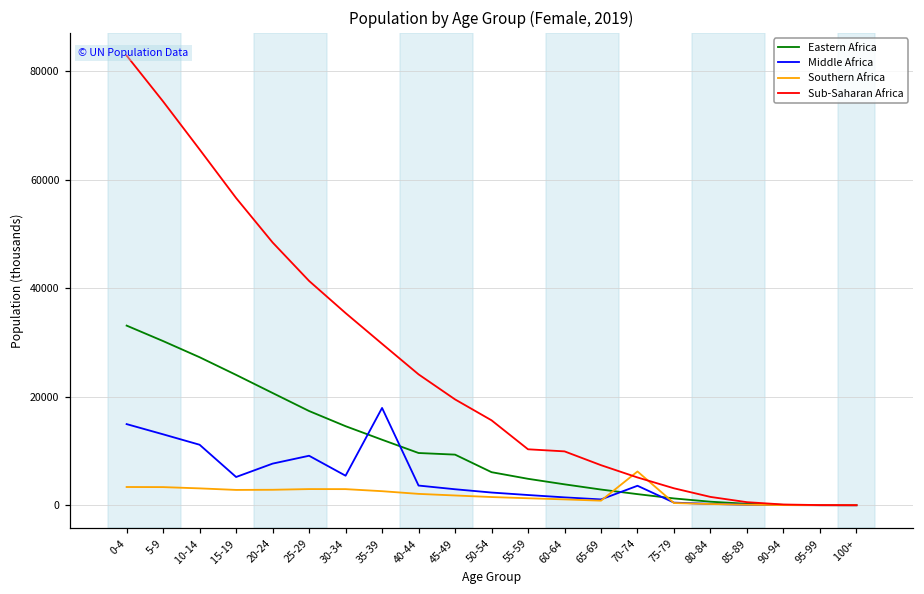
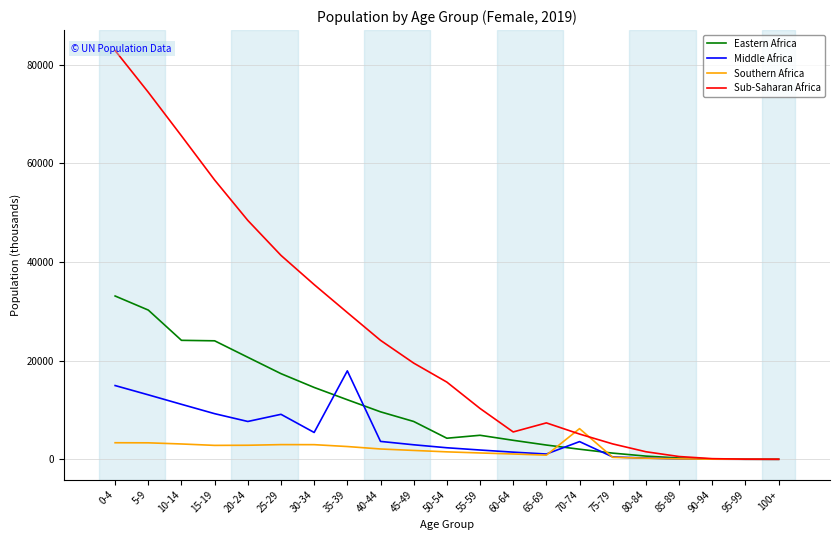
Eastern Africa, 10-14: 27000 -> 24000
Middle Africa, 15-19: 5000 -> 9000
Eastern Africa, 45-49: 9000 -> 8000
Eastern Africa, 50-54: 6000 -> 4000
Sub-Saharan Africa, 60-64: 10000 -> 6000
